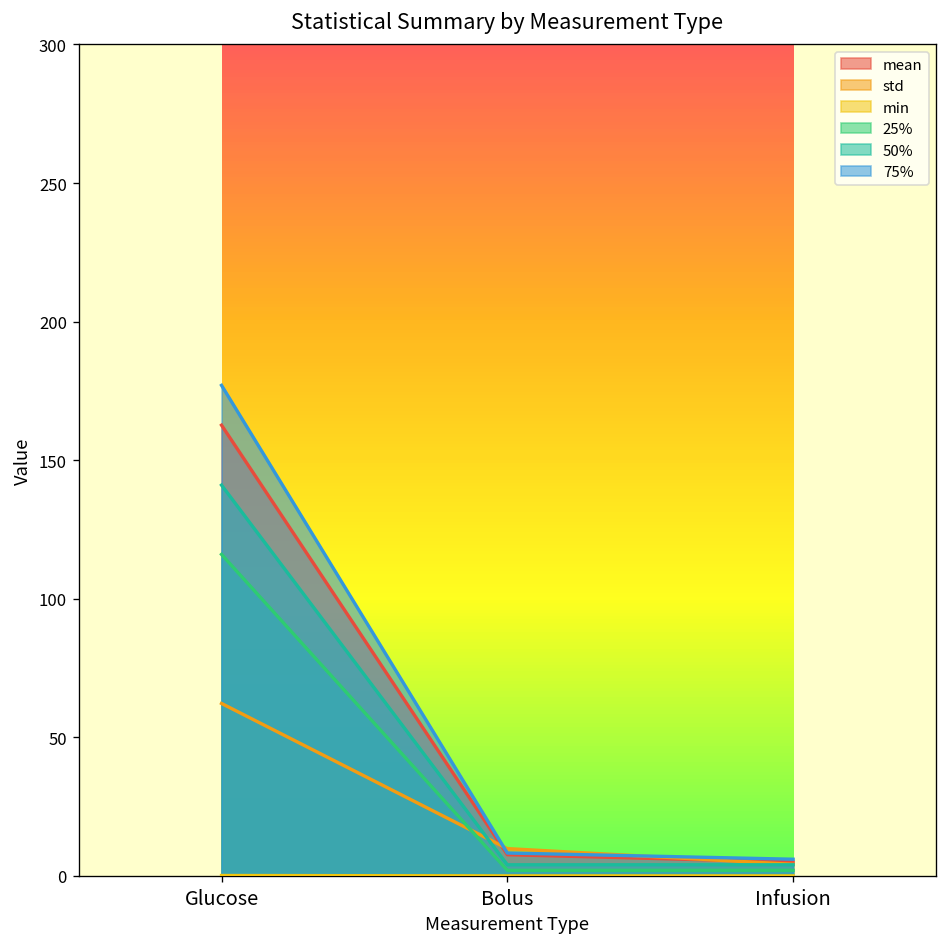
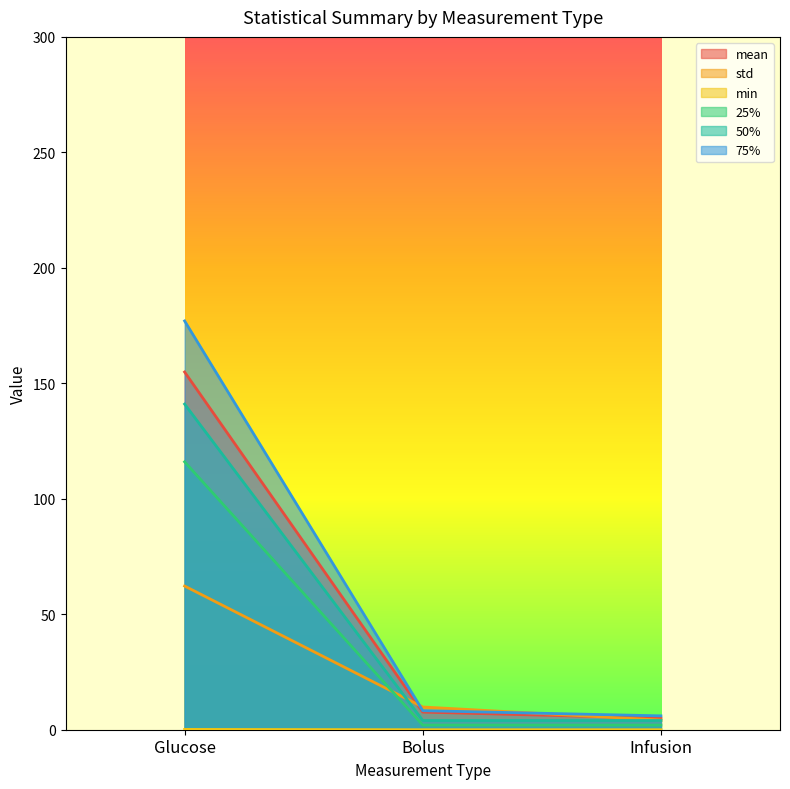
mean, Glucose: 163 -> 155
